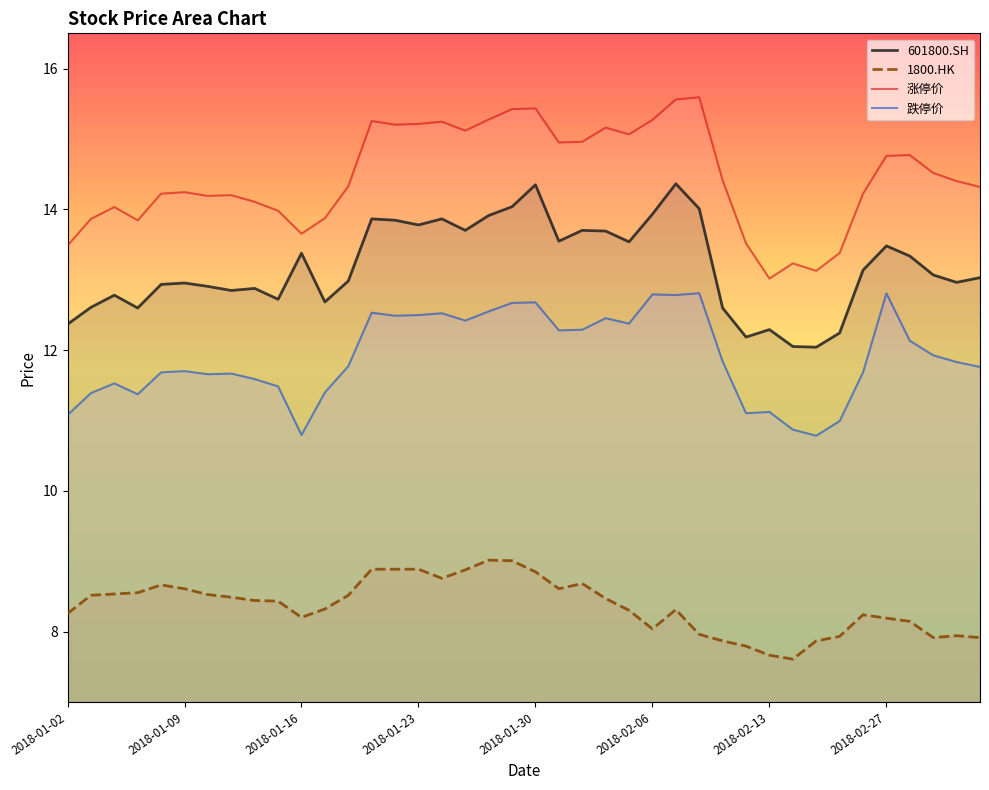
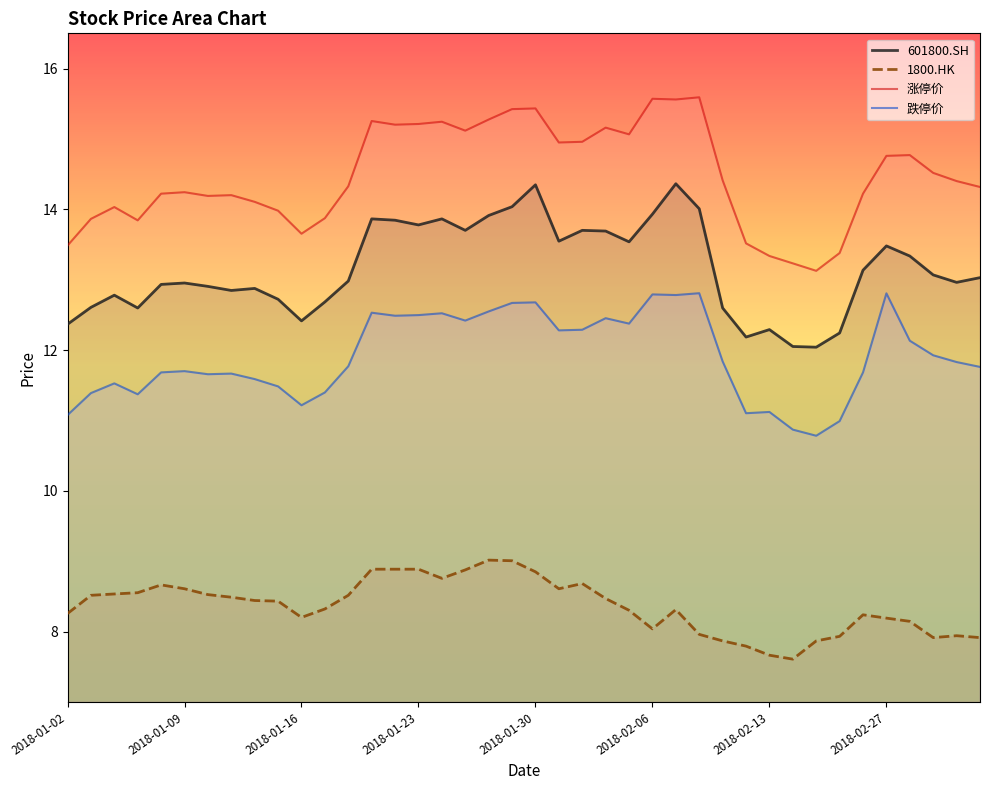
601800.SH, 2018-01-16: 13.4 -> 12.4
跌停价, 2018-01-16: 10.8 -> 11.2
涨停价, 2018-02-06: 15.3 -> 15.6
涨停价, 2018-02-13: 13.0 -> 13.3
